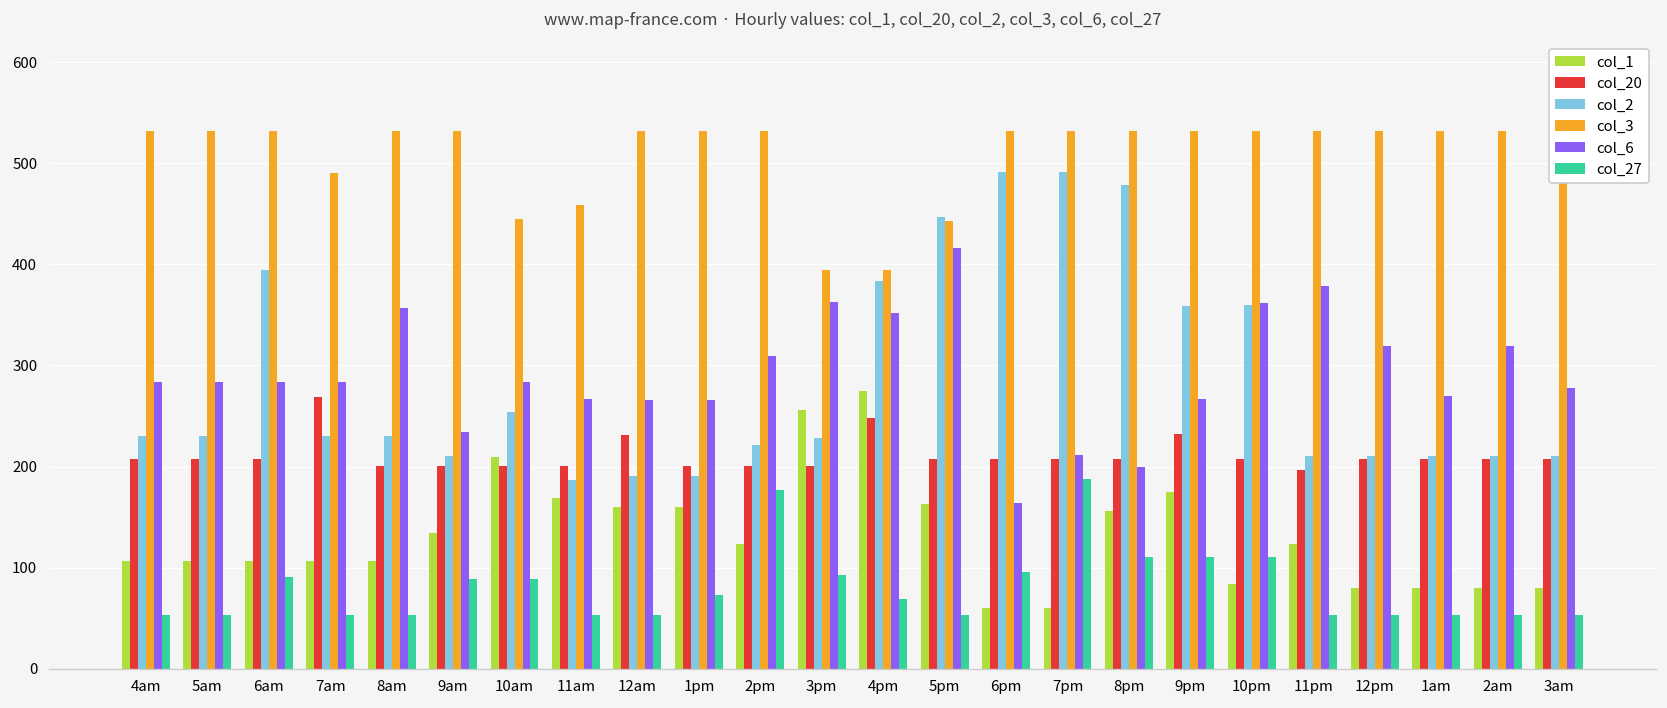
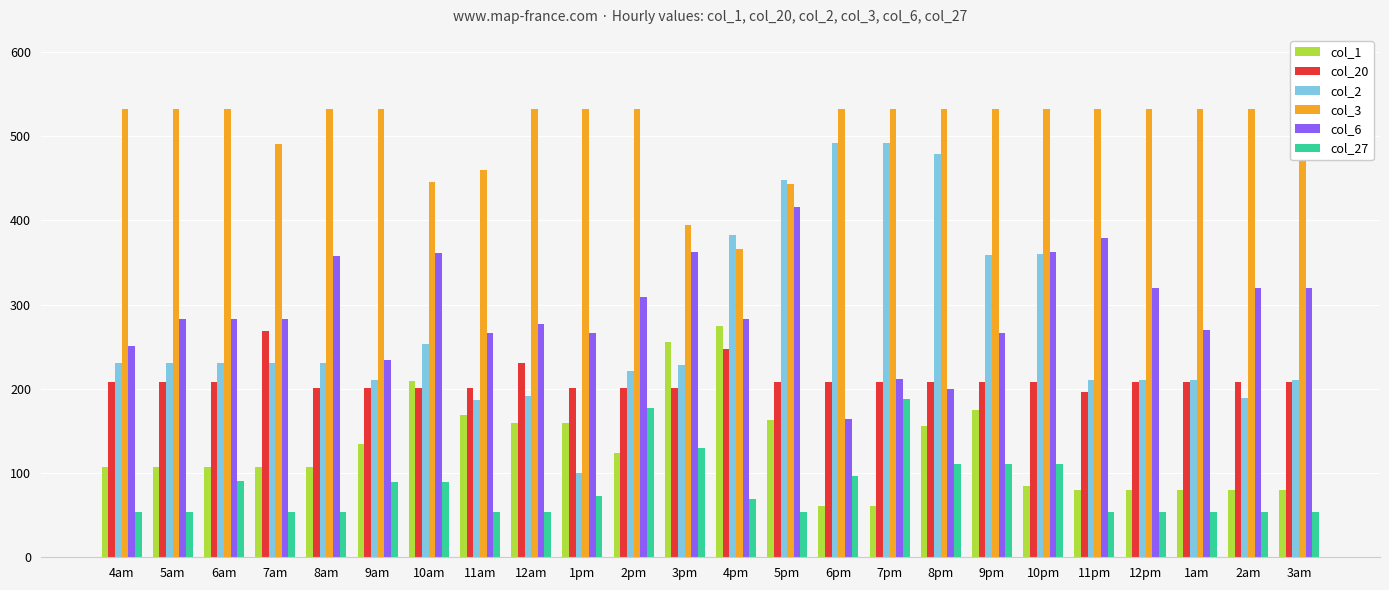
col_6, 4am: 280 -> 250
col_2, 6am: 390 -> 230
col_6, 10am: 280 -> 360
col_6, 12am: 270 -> 280
col_2, 1pm: 190 -> 100
col_27, 3pm: 90 -> 130
col_3, 4pm: 390 -> 370
col_6, 4pm: 350 -> 280
col_20, 9pm: 230 -> 210
col_1, 11pm: 120 -> 80
col_2, 2am: 210 -> 190
col_6, 3am: 280 -> 320
